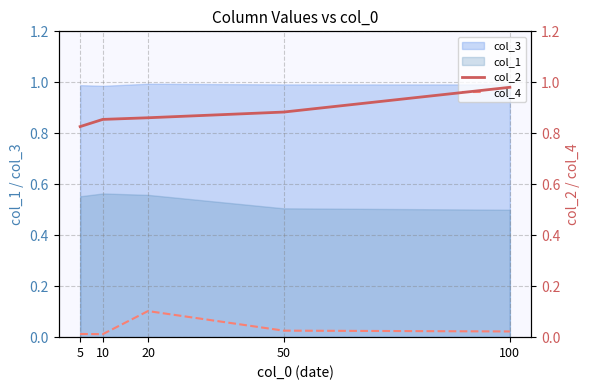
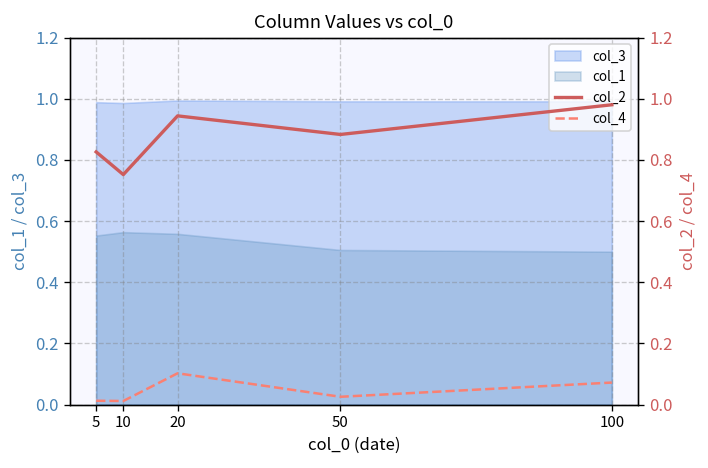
col_2, 10: 0.85 -> 0.75
col_2, 20: 0.86 -> 0.94
col_4, 100: 0.02 -> 0.07
